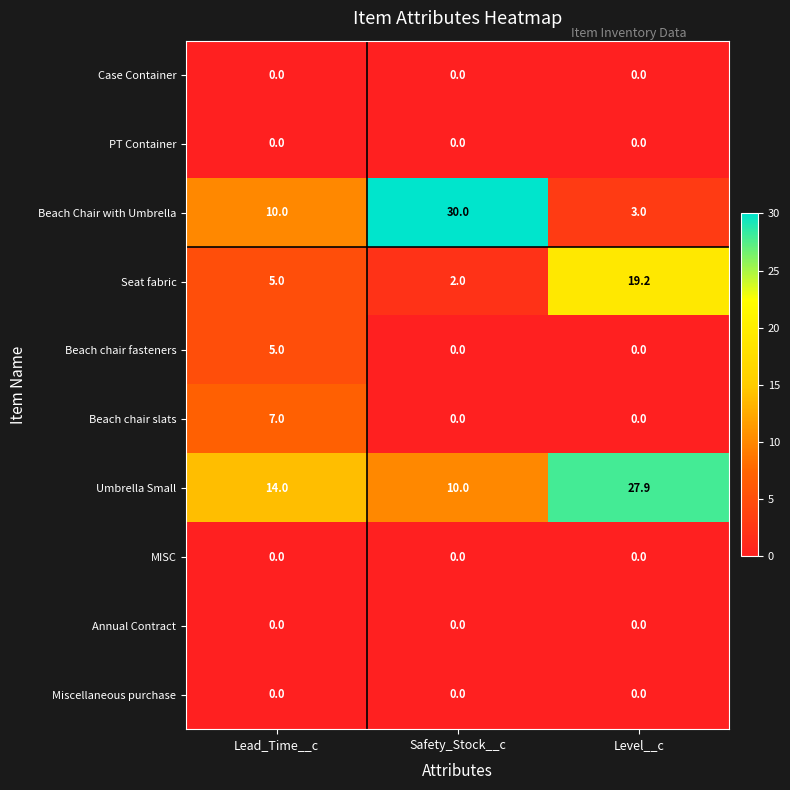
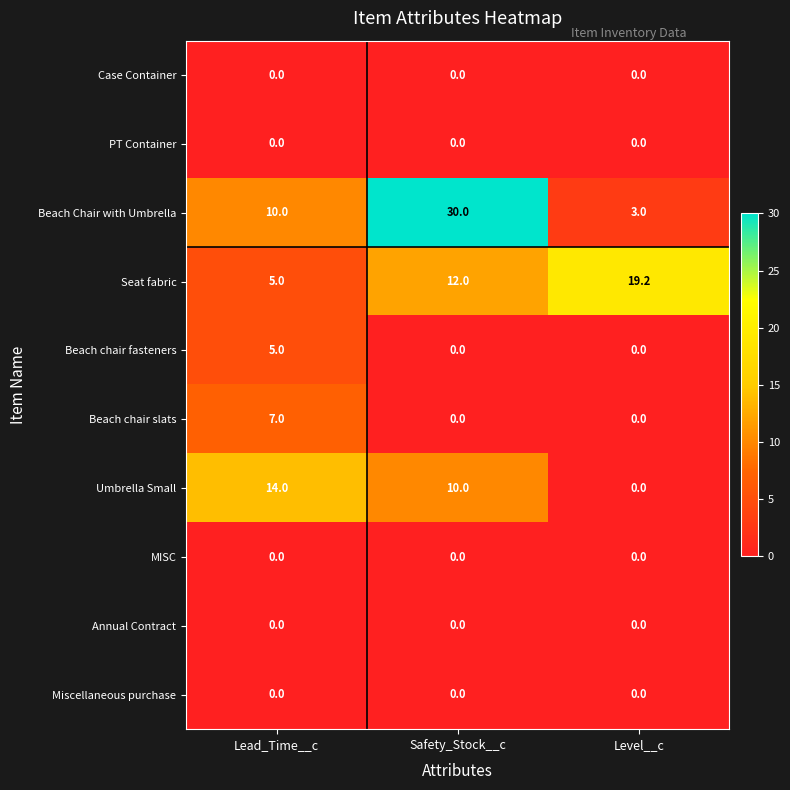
Seat fabric, Safety_Stock__c: 2.0 -> 12.0
Umbrella Small, Level__c: 27.9 -> 0.0
